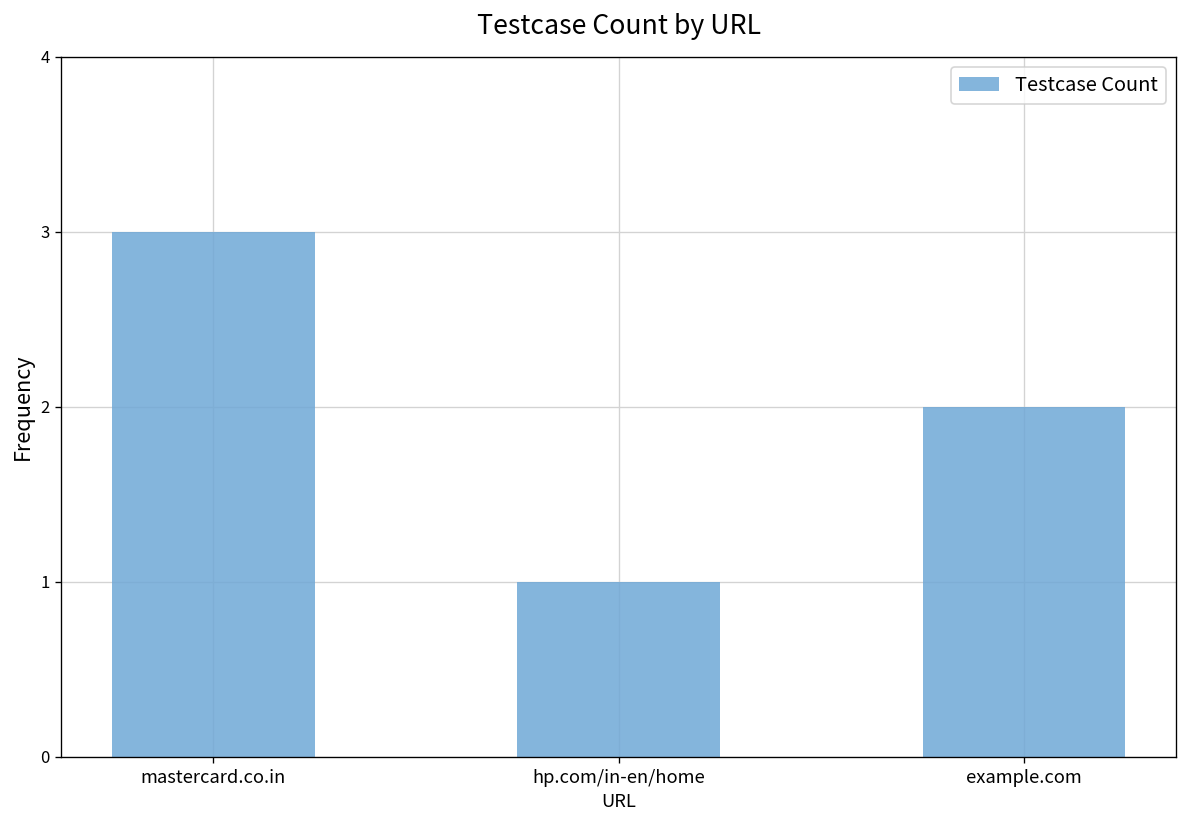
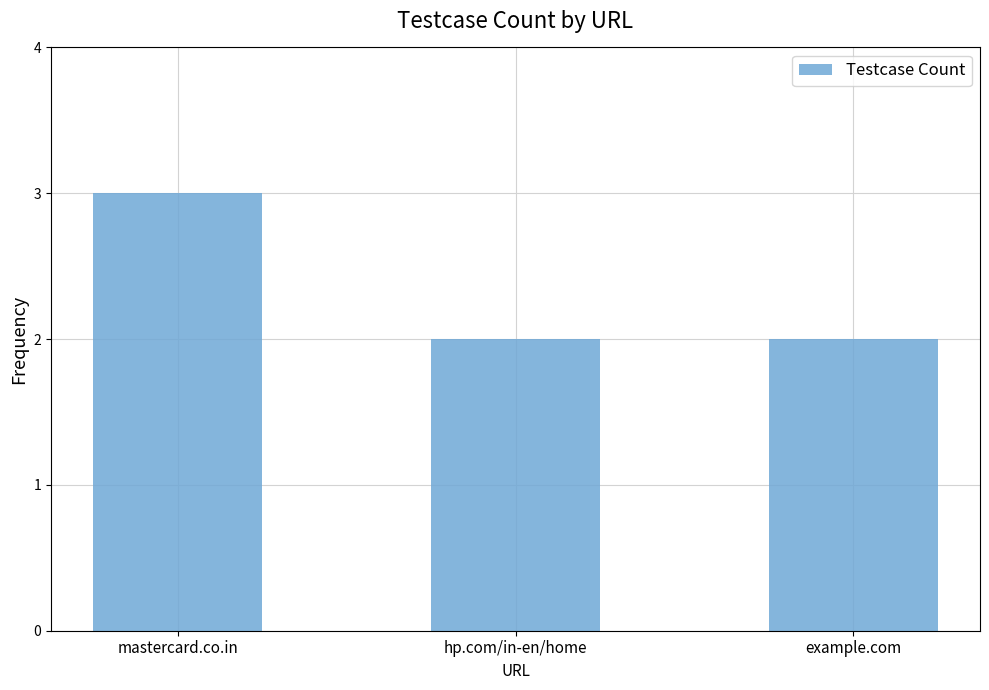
hp.com/in-en/home: 1 -> 2
